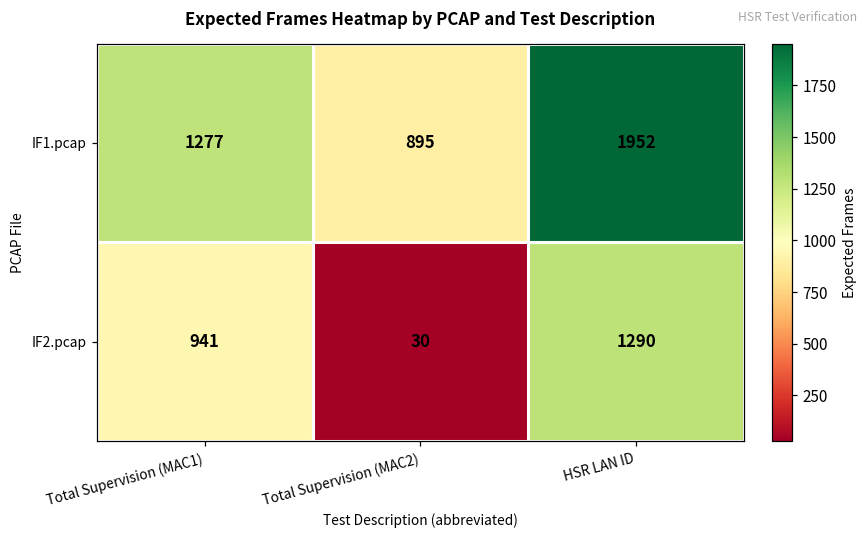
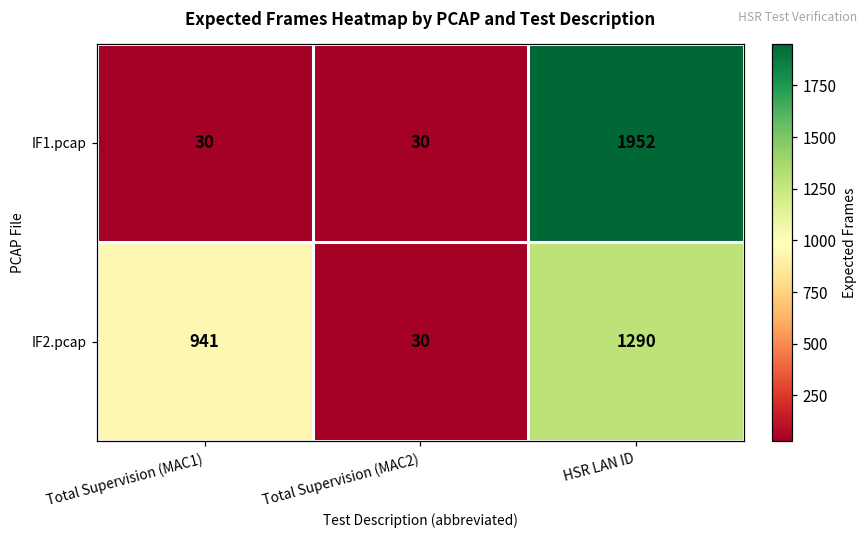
IF1.pcap, Total Supervision (MAC1): 1277 -> 30
IF1.pcap, Total Supervision (MAC2): 895 -> 30
